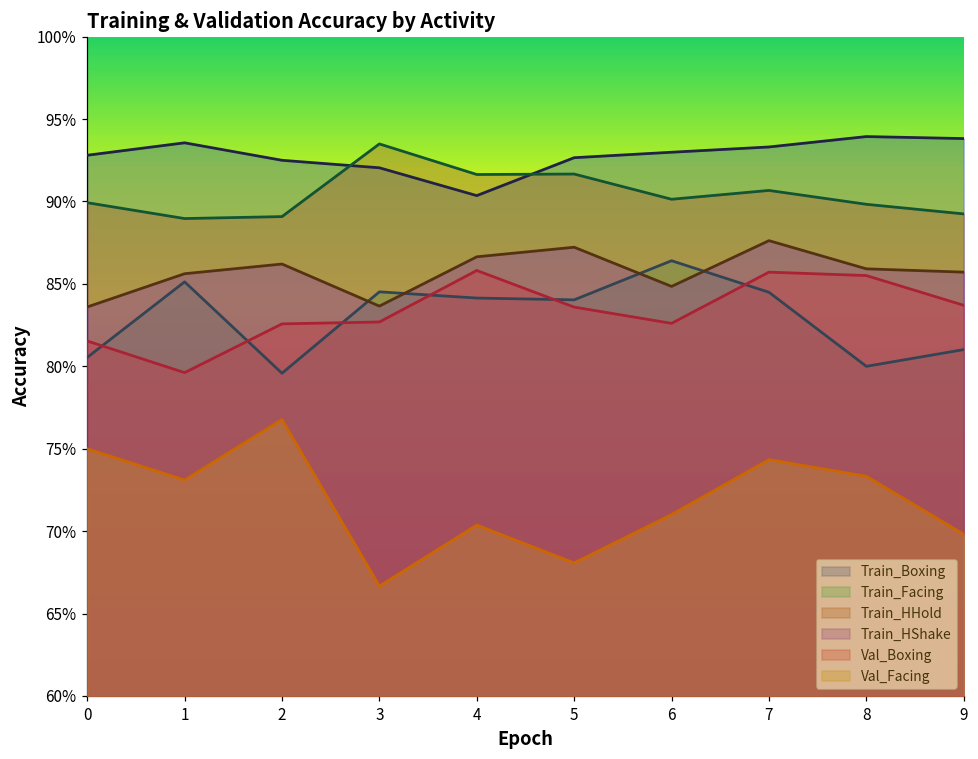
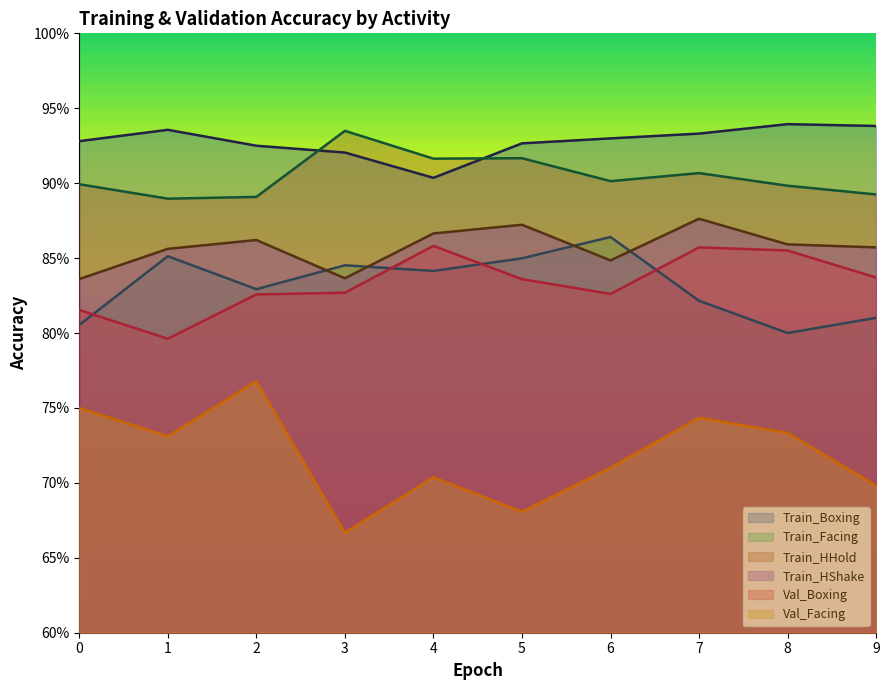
Train_Facing, 2: 79.6% -> 82.9%
Train_Facing, 5: 84.0% -> 85.0%
Train_Facing, 7: 84.5% -> 82.2%
